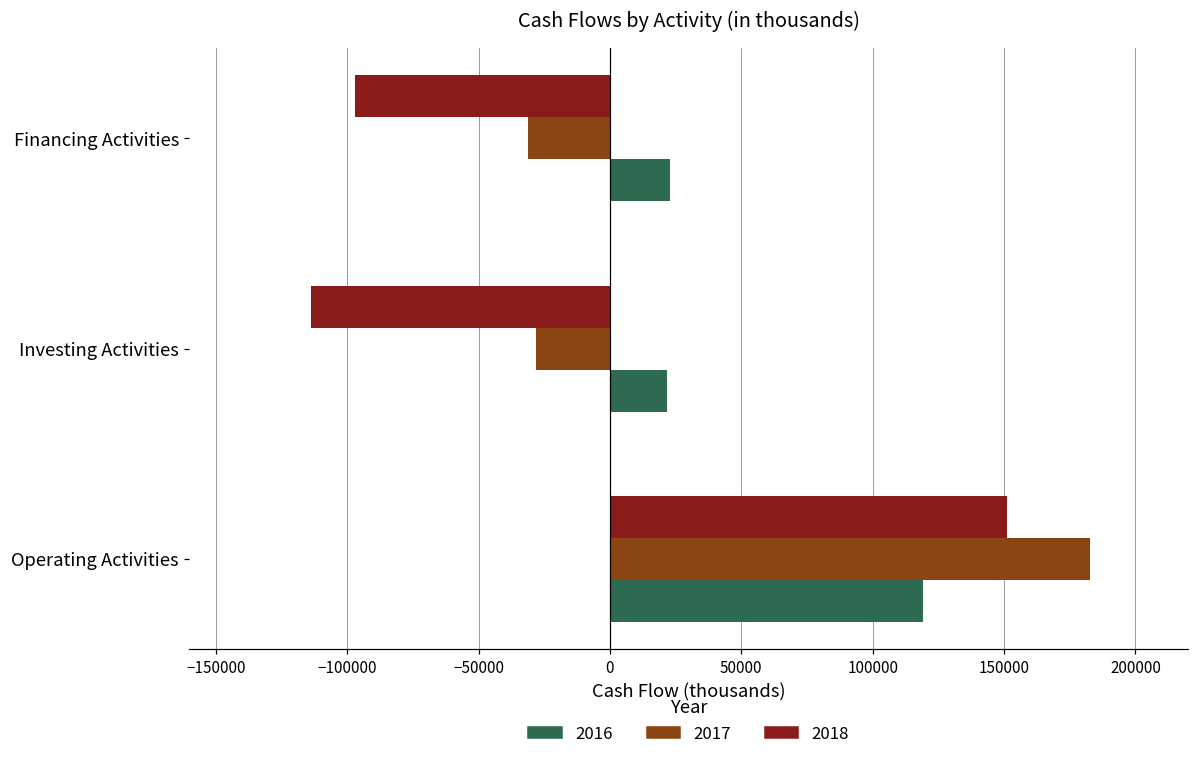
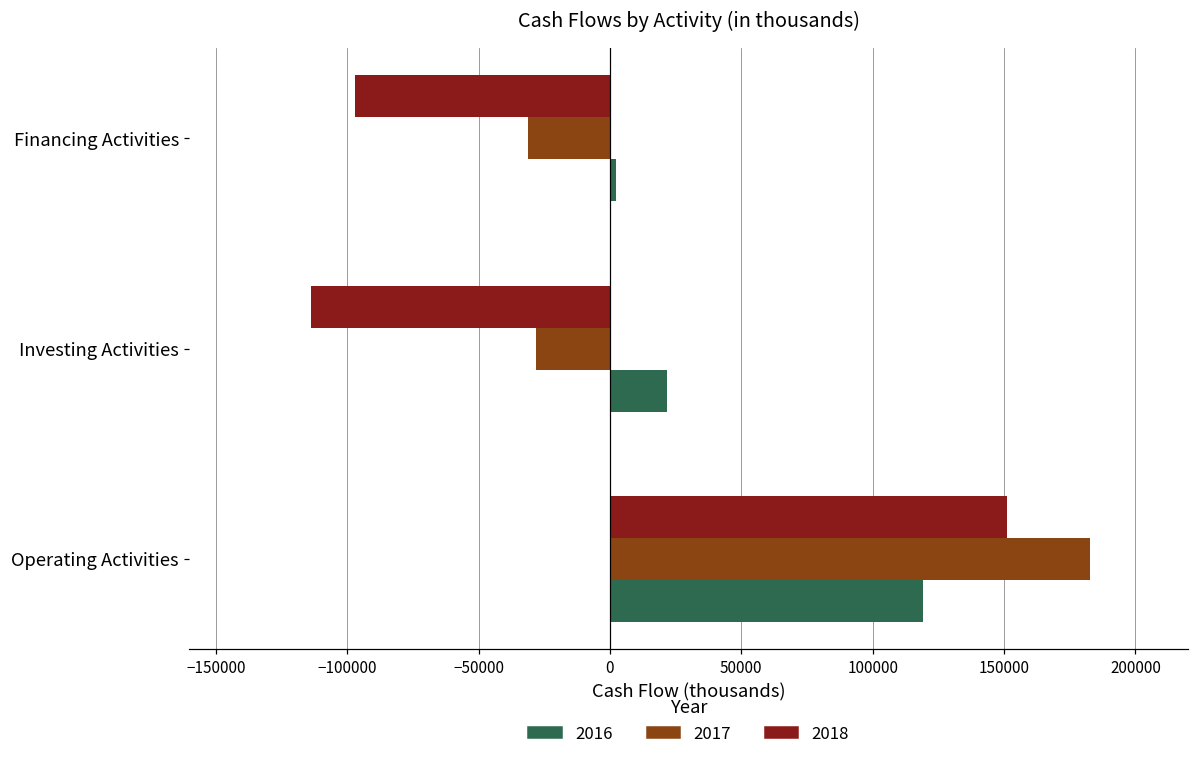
2016, Financing Activities: 23000 -> 2000
